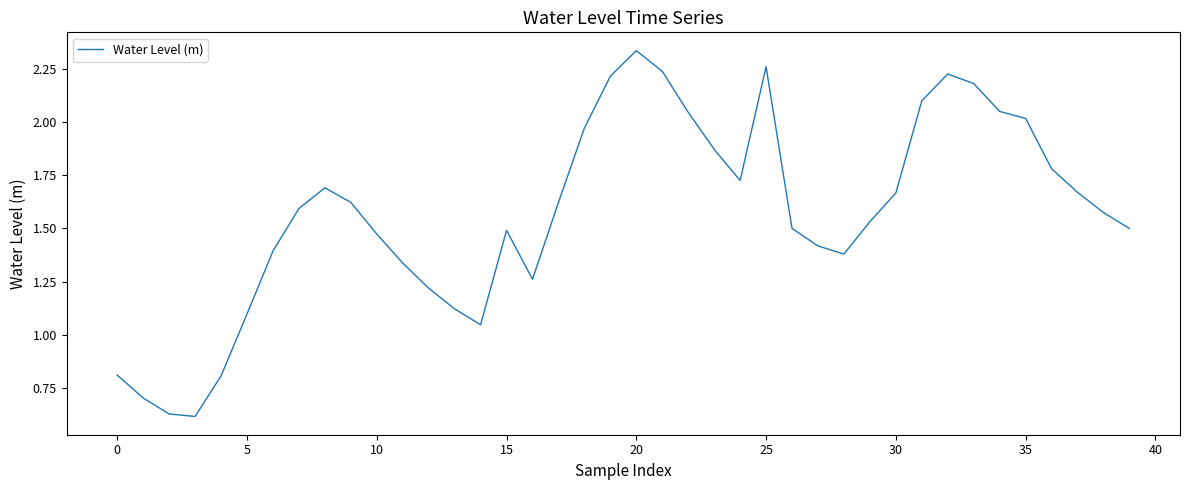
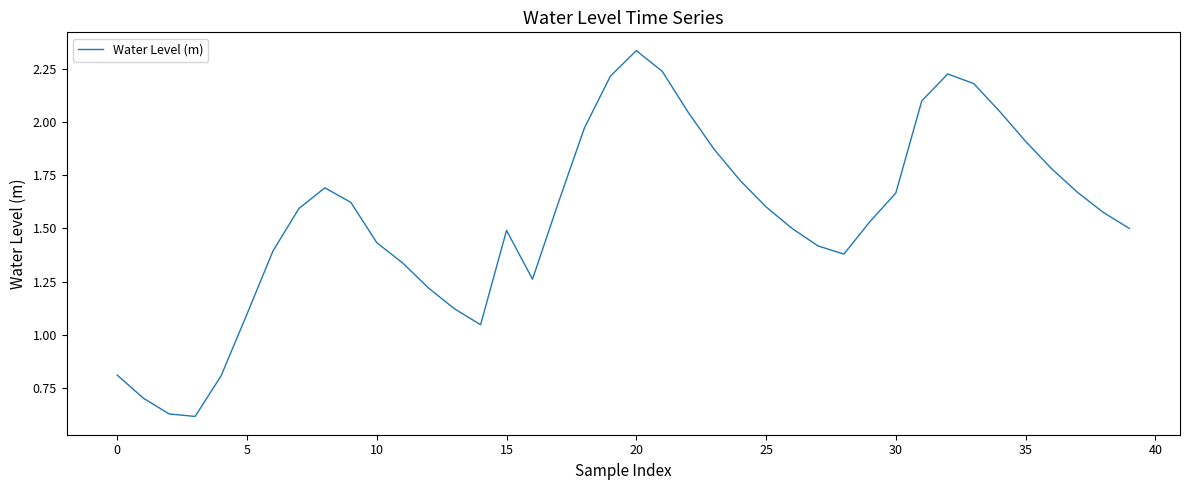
10: 1.47 -> 1.43
25: 2.26 -> 1.60
35: 2.02 -> 1.91
